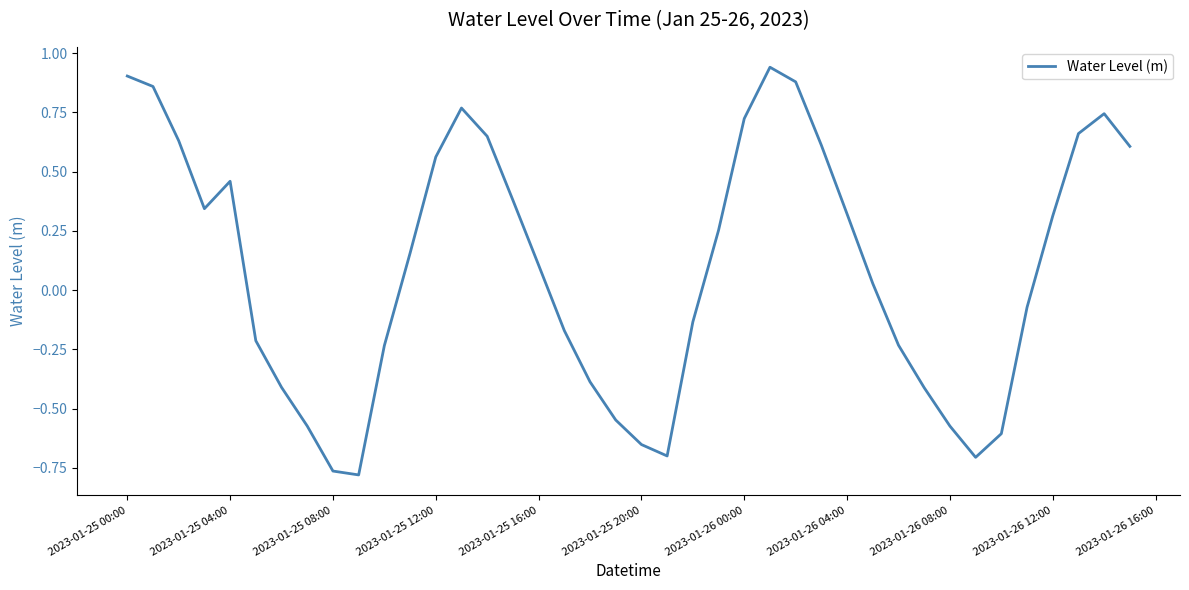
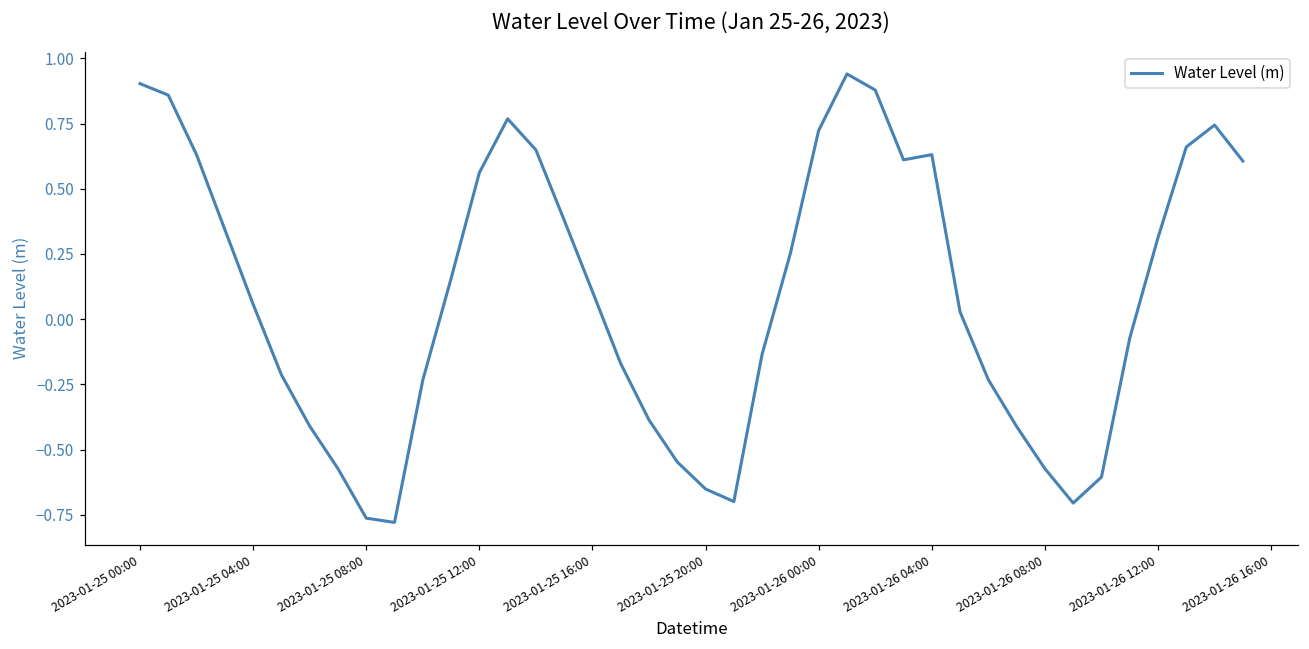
2023-01-25 04:00: 0.46 -> 0.06
2023-01-26 04:00: 0.32 -> 0.63
